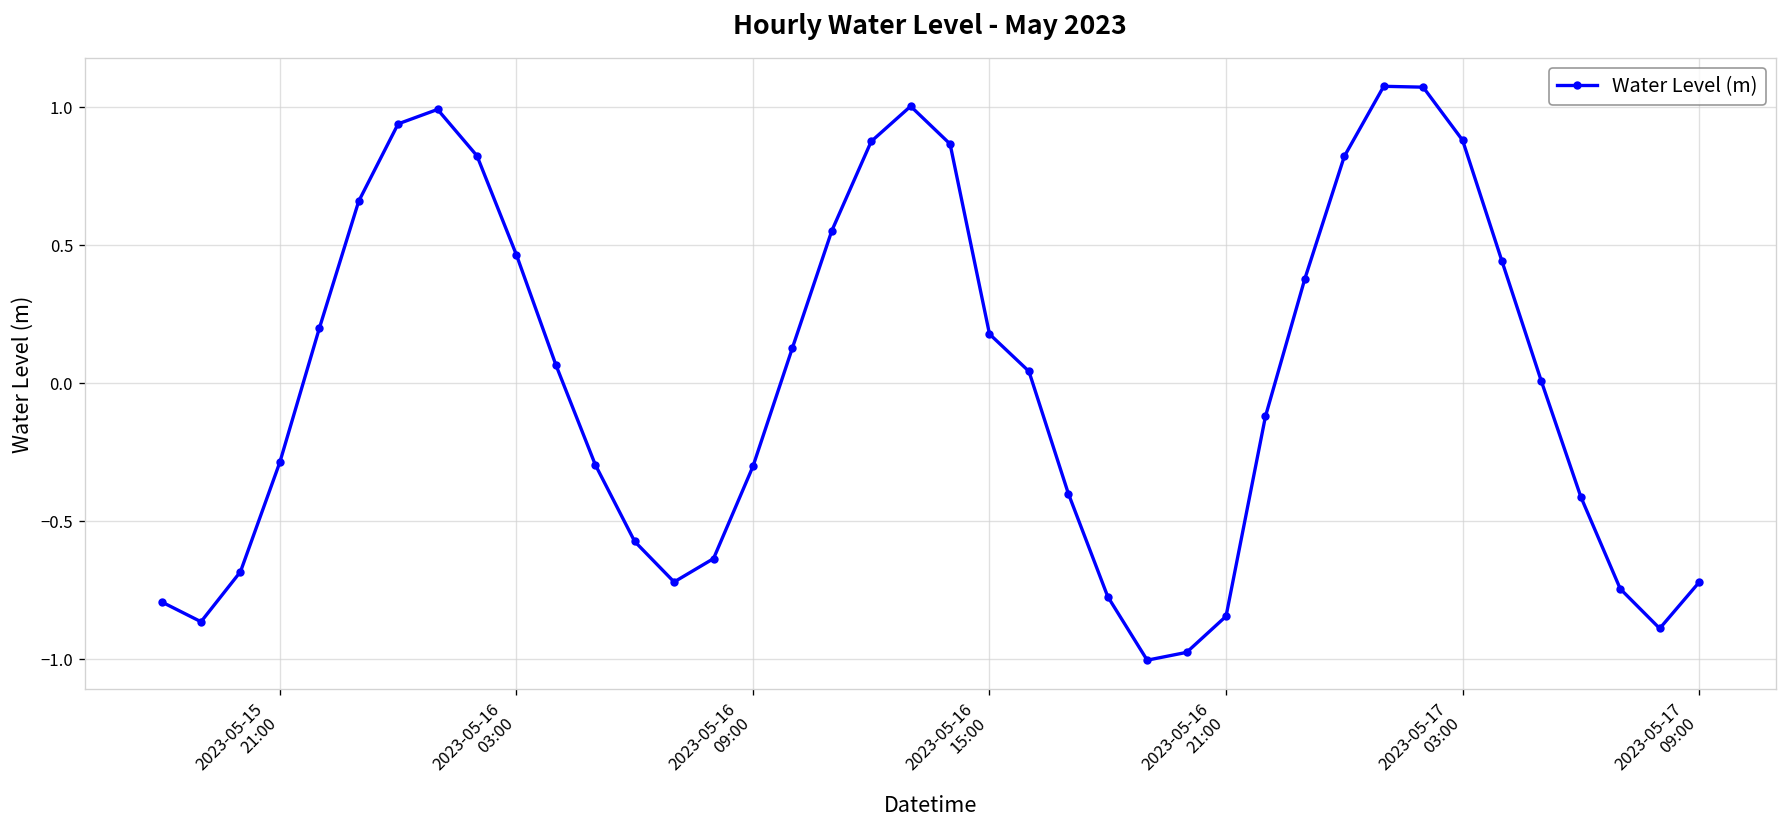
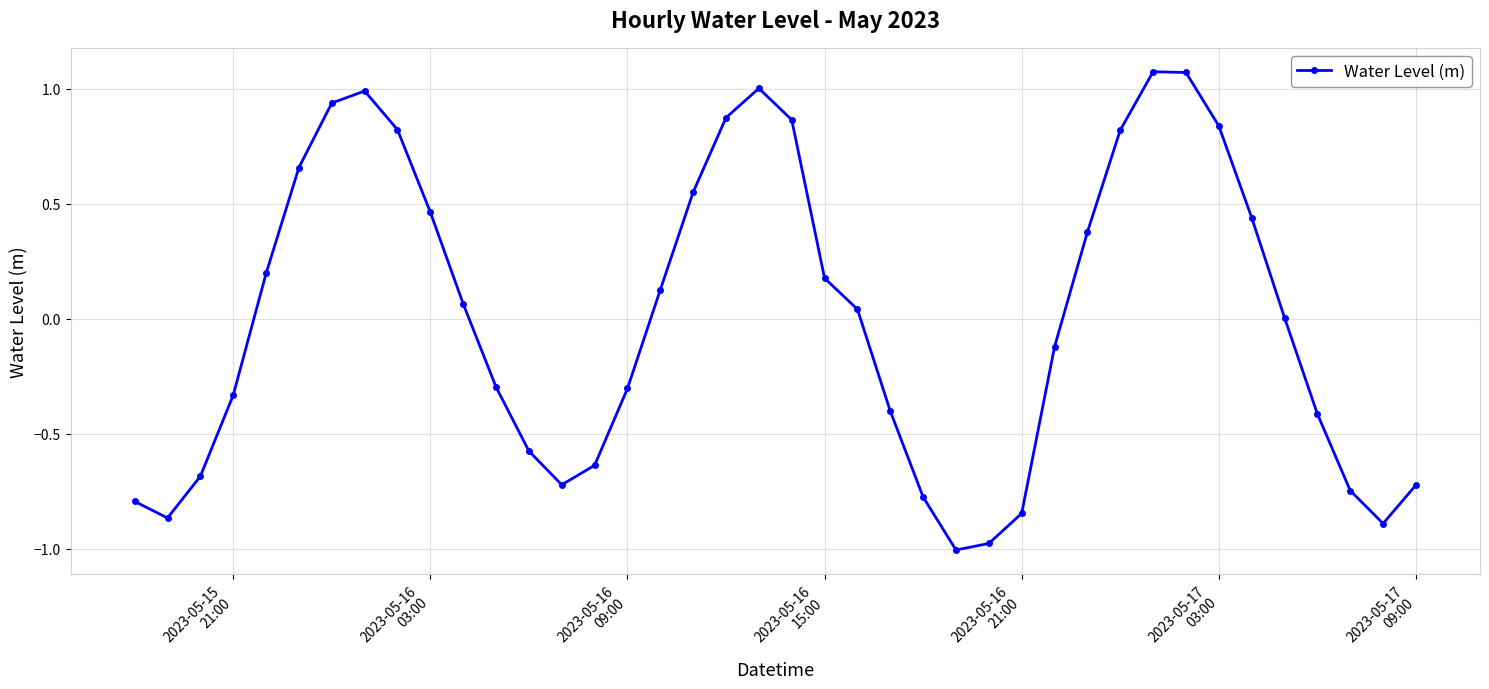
2023-05-15 21:00: -0.29 -> -0.33
2023-05-17 03:00: 0.88 -> 0.84
